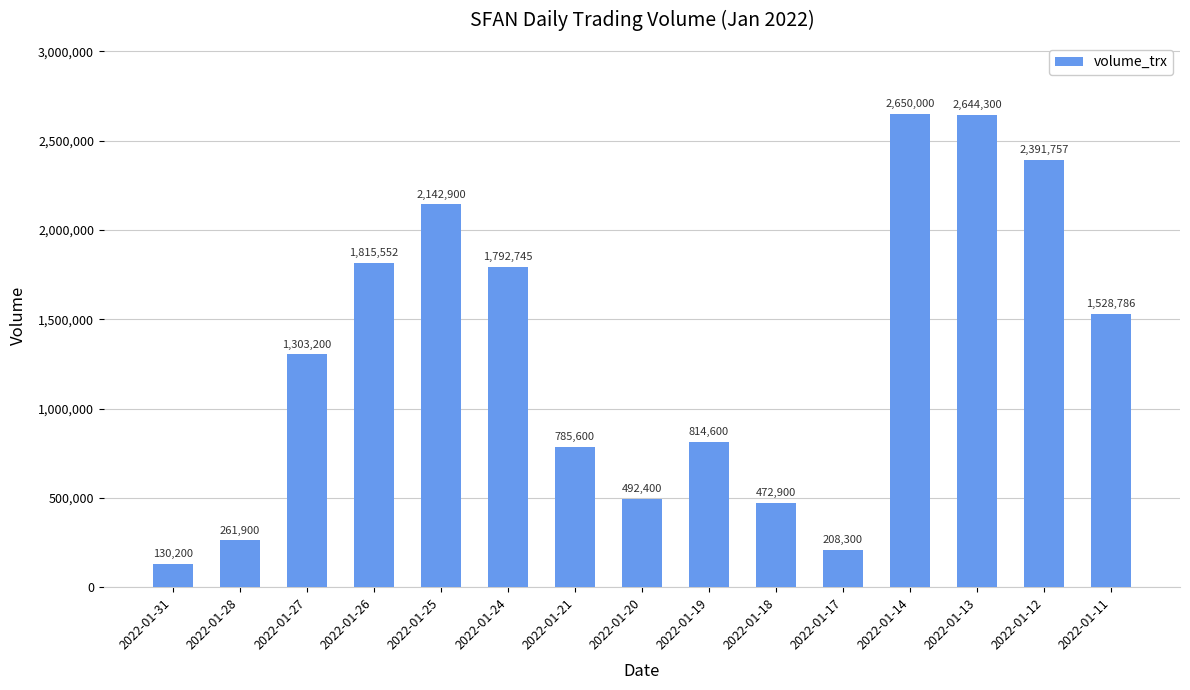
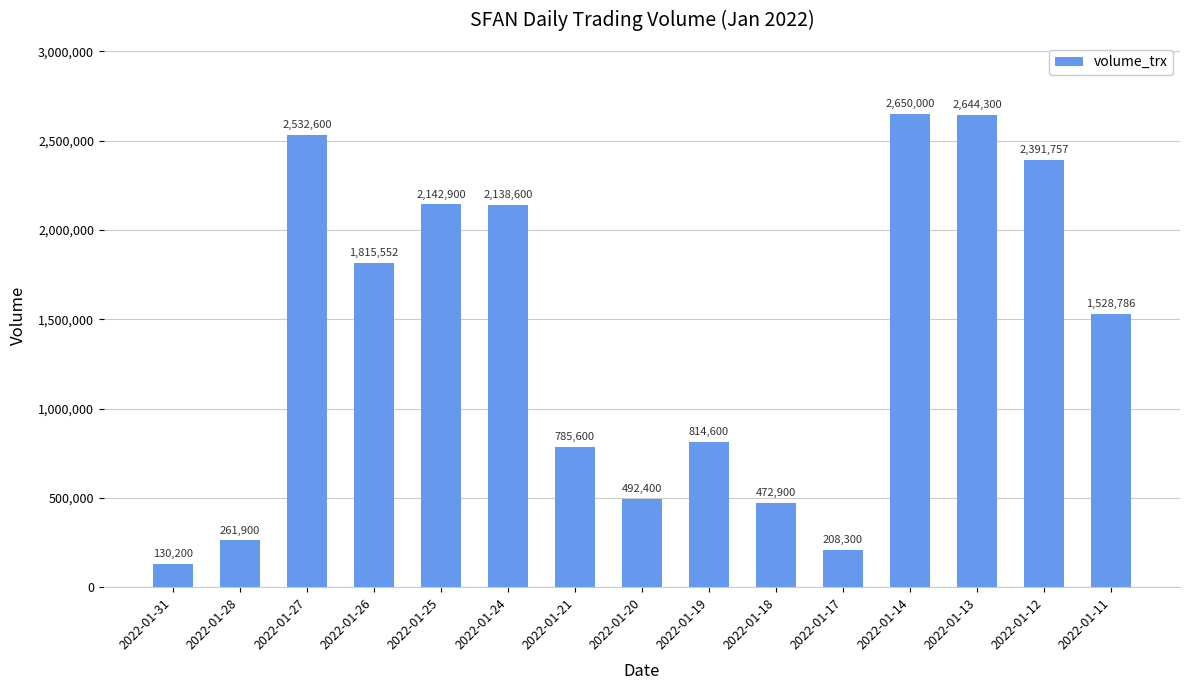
2022-01-27: 1,303,200 -> 2,532,600
2022-01-24: 1,792,745 -> 2,138,600
